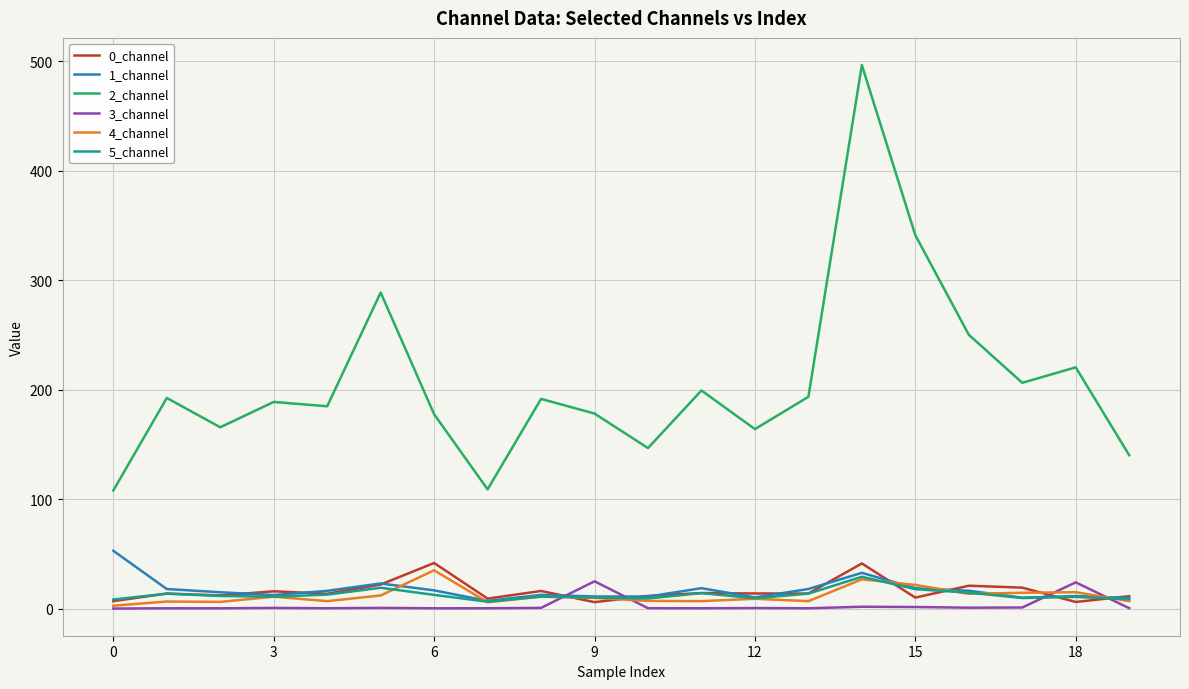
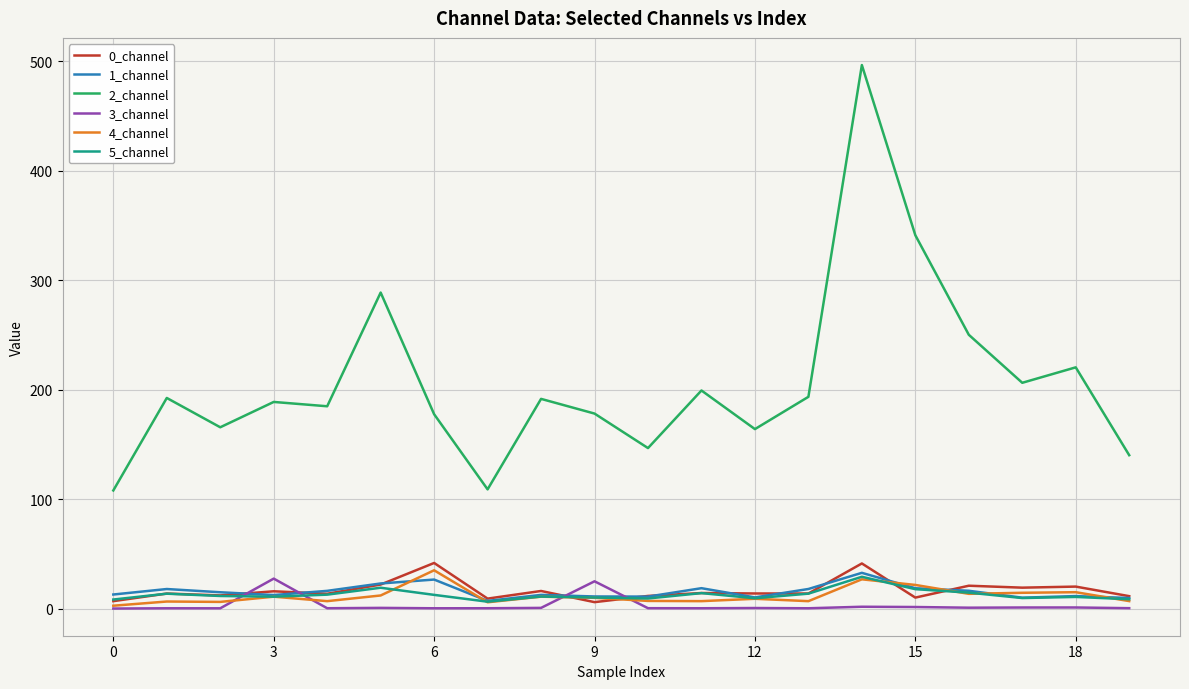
1_channel, 0: 53 -> 13
3_channel, 3: 1 -> 27
1_channel, 6: 17 -> 27
0_channel, 18: 6 -> 20
3_channel, 18: 24 -> 1
